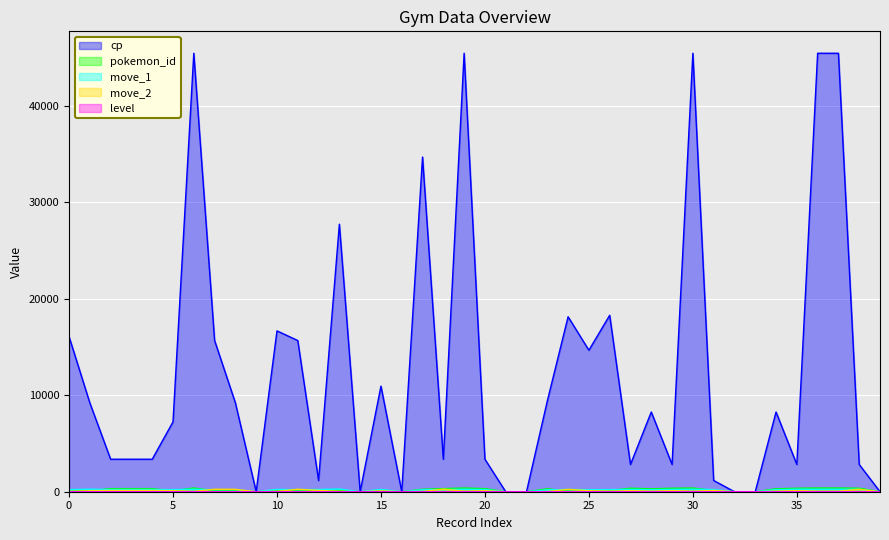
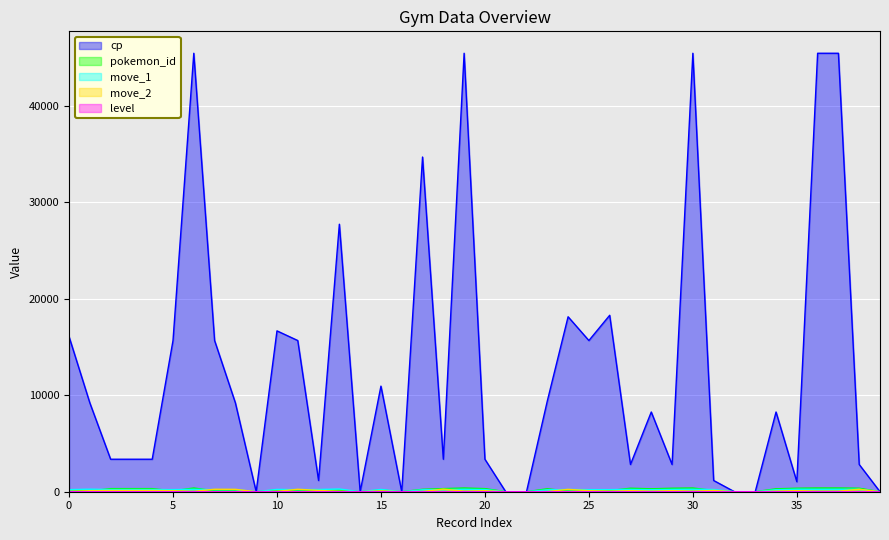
cp, 5: 7000 -> 16000
cp, 25: 15000 -> 16000
cp, 35: 3000 -> 1000
